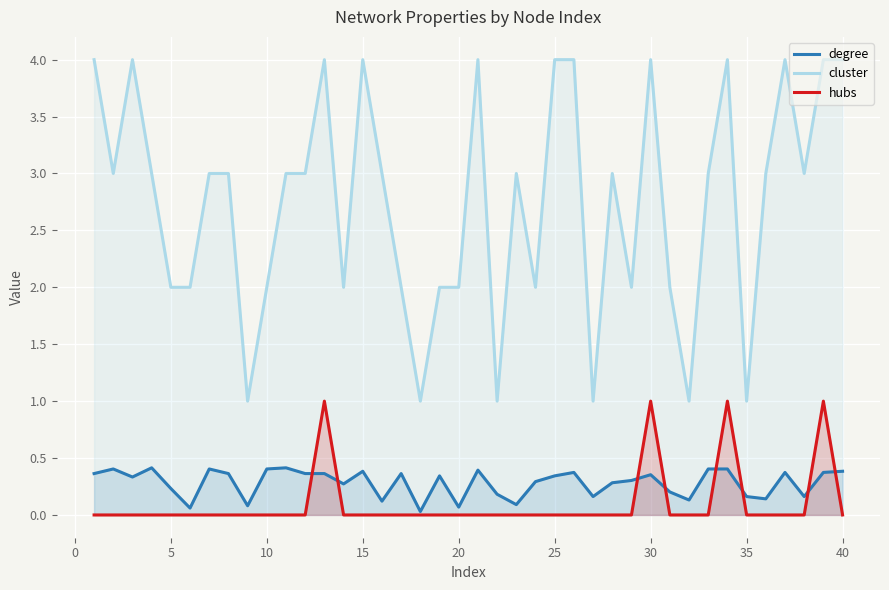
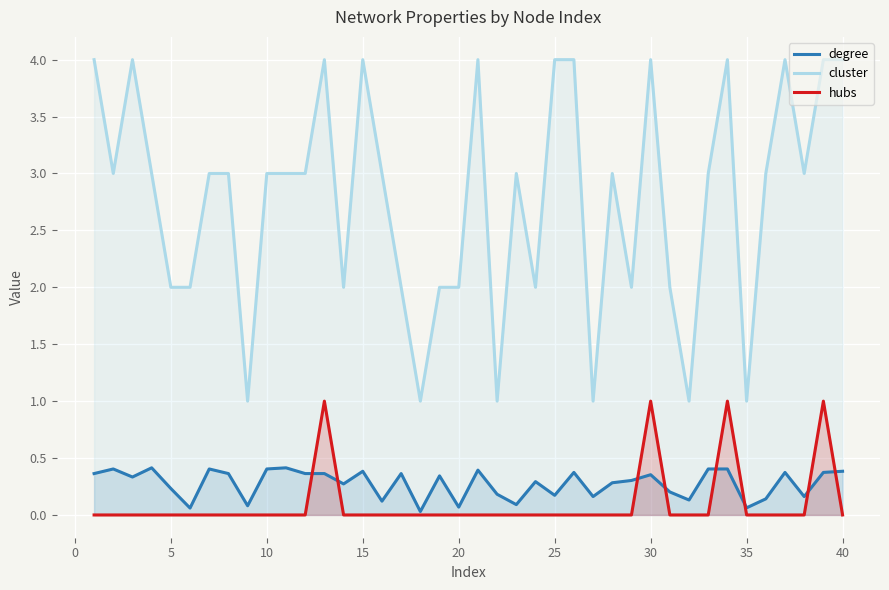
cluster, 10: 2 -> 3
degree, 25: 0.34 -> 0.17
degree, 35: 0.16 -> 0.06
